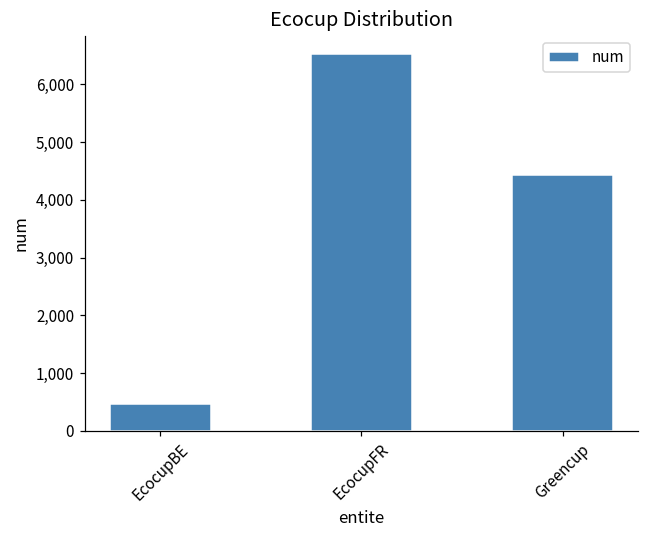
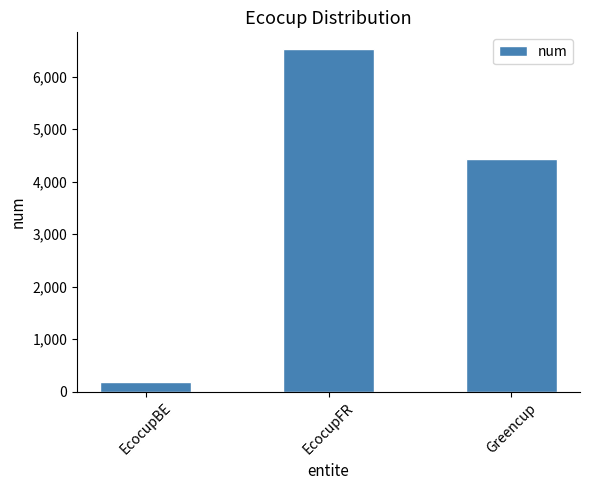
EcocupBE: 500 -> 200
